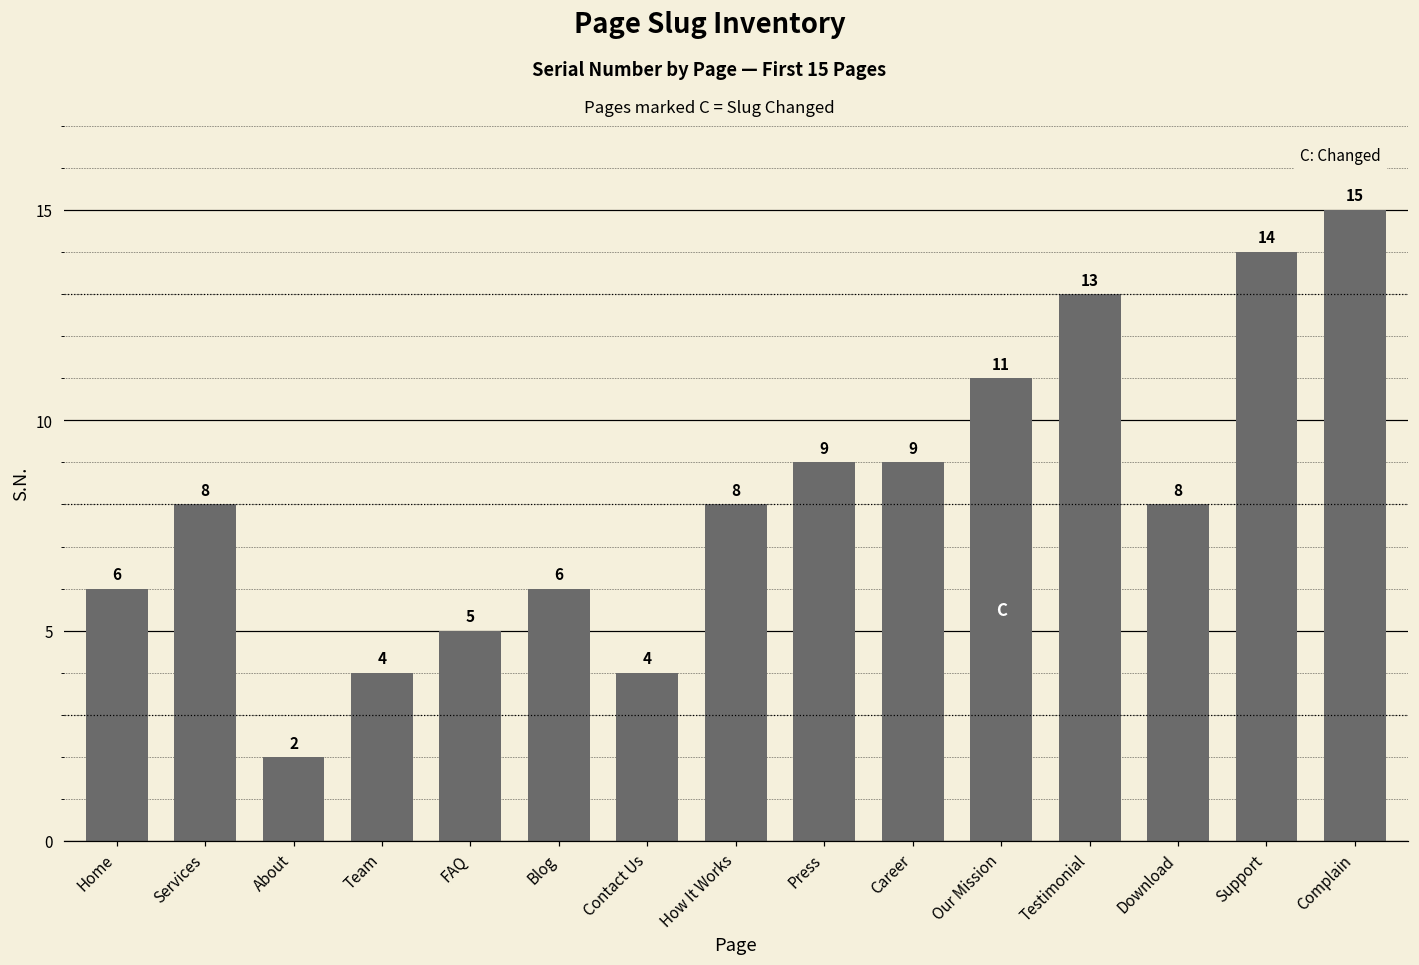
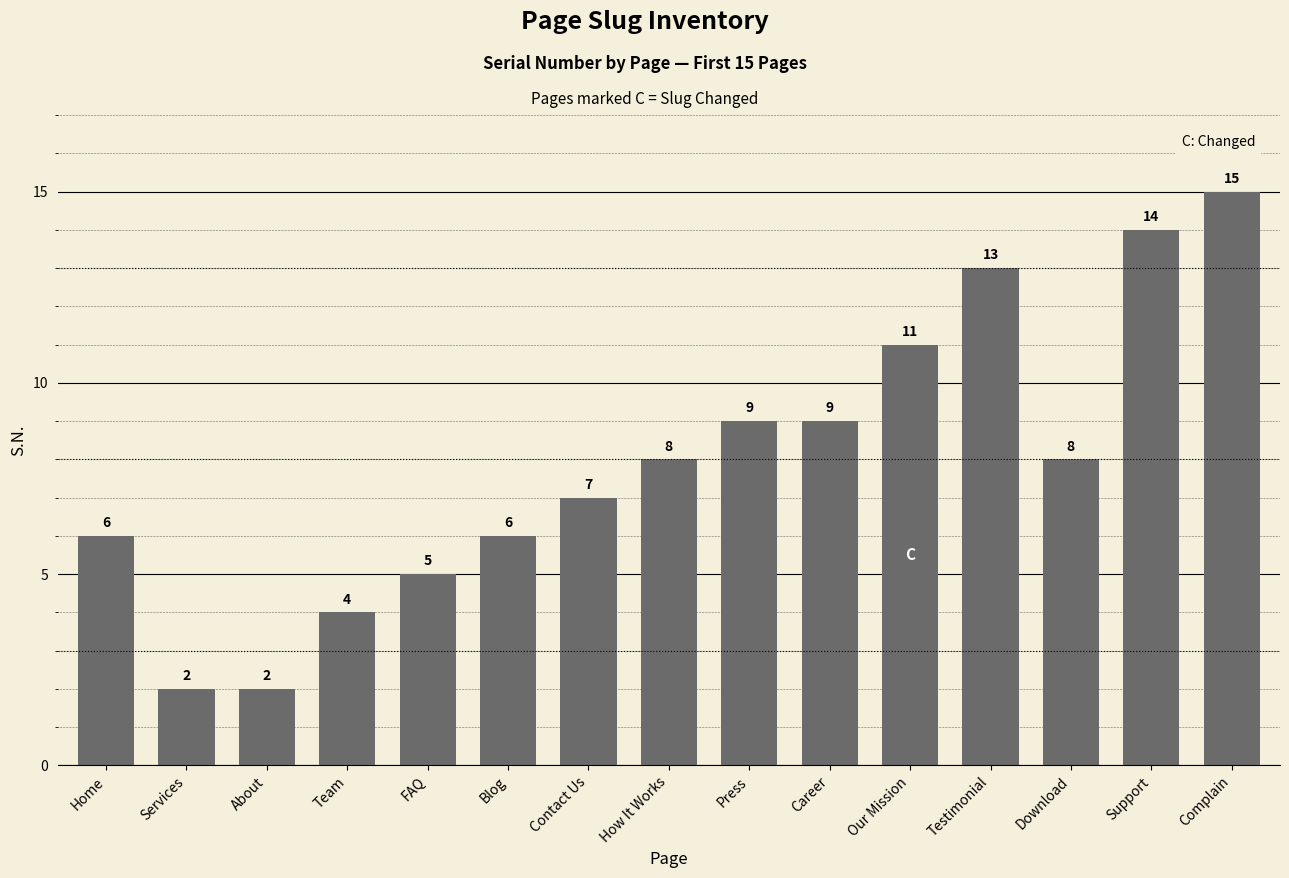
Services: 8 -> 2
Contact Us: 4 -> 7
